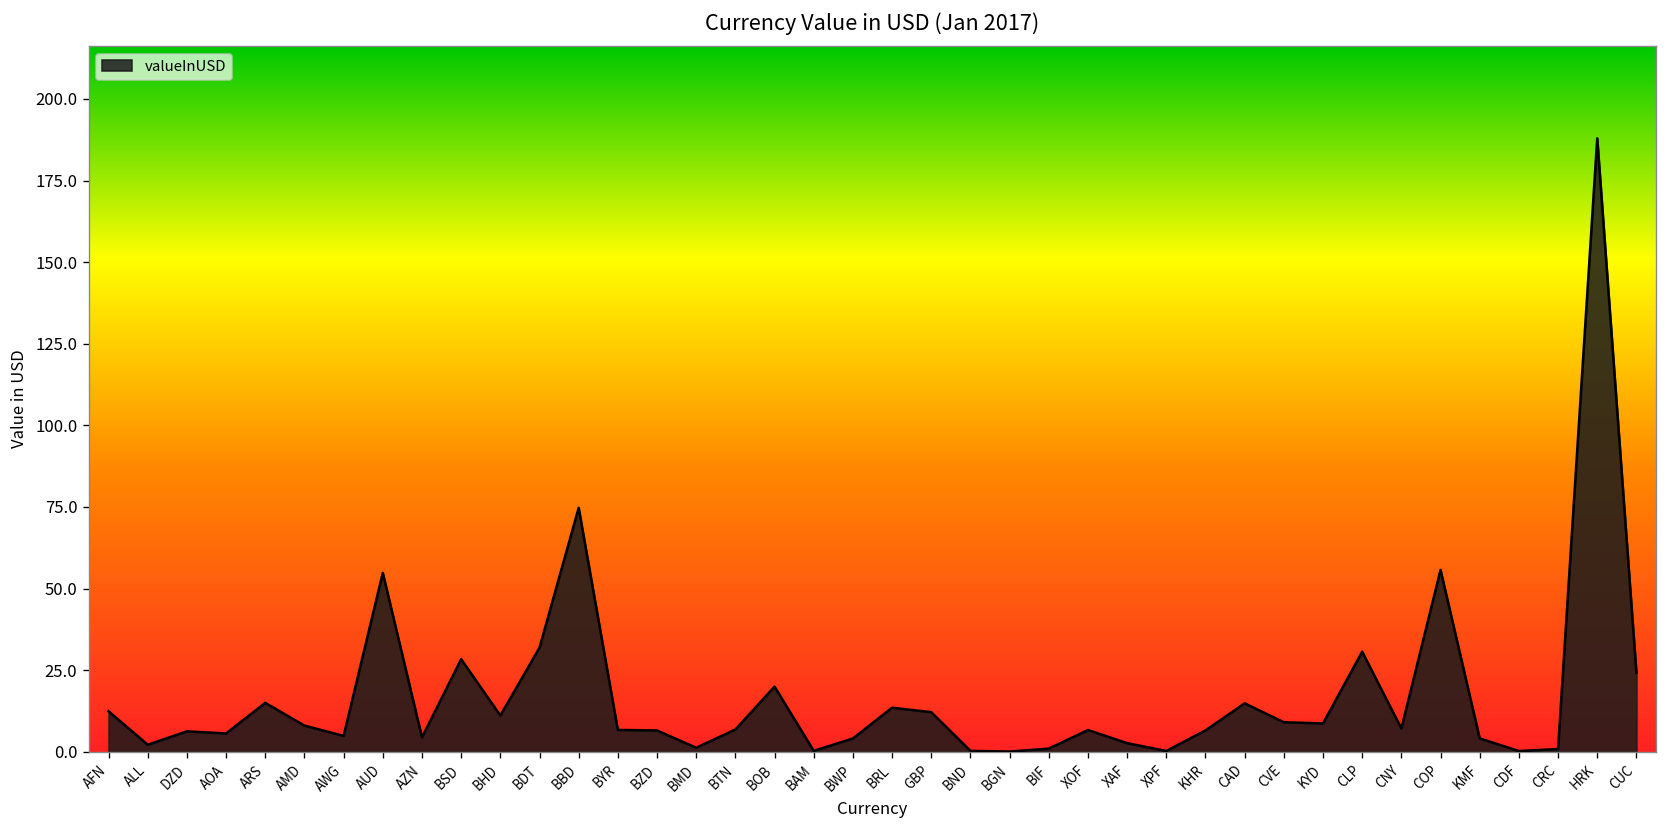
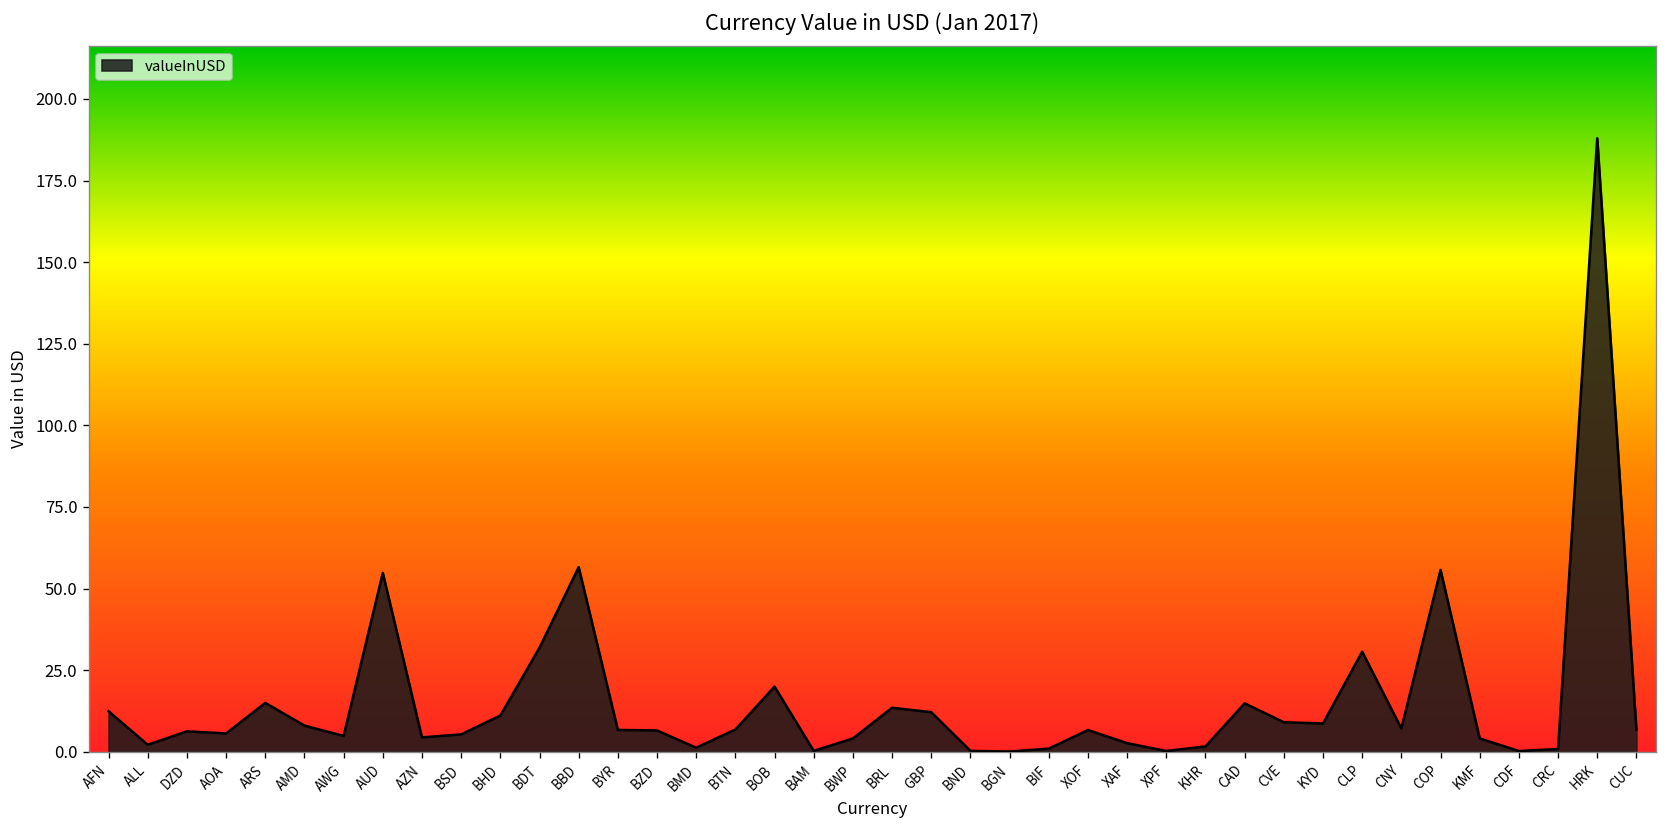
BSD: 28 -> 5
BBD: 75 -> 57
KHR: 7 -> 2
CUC: 24 -> 7
